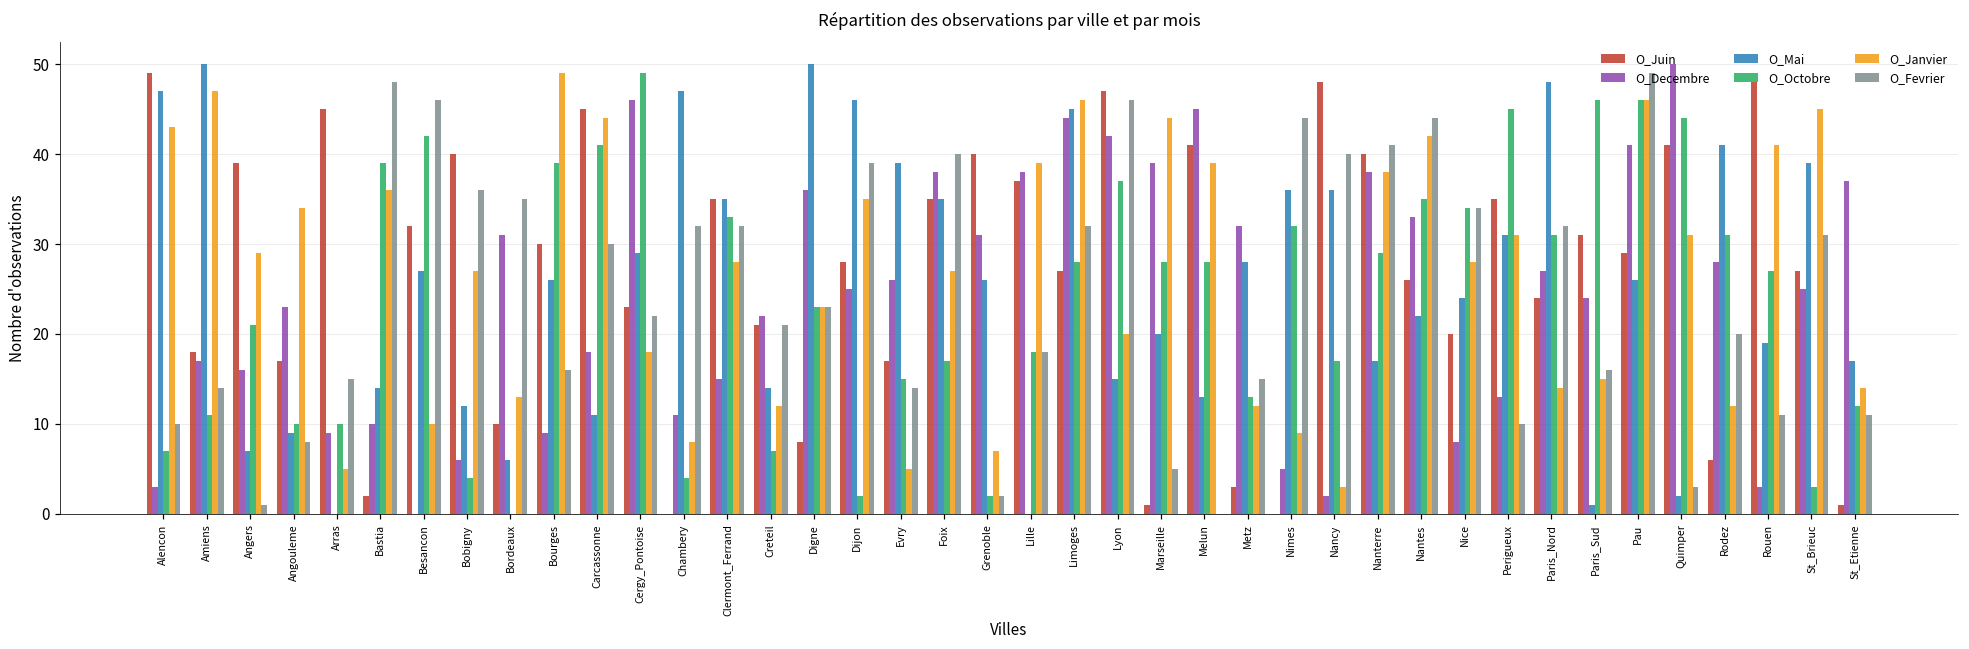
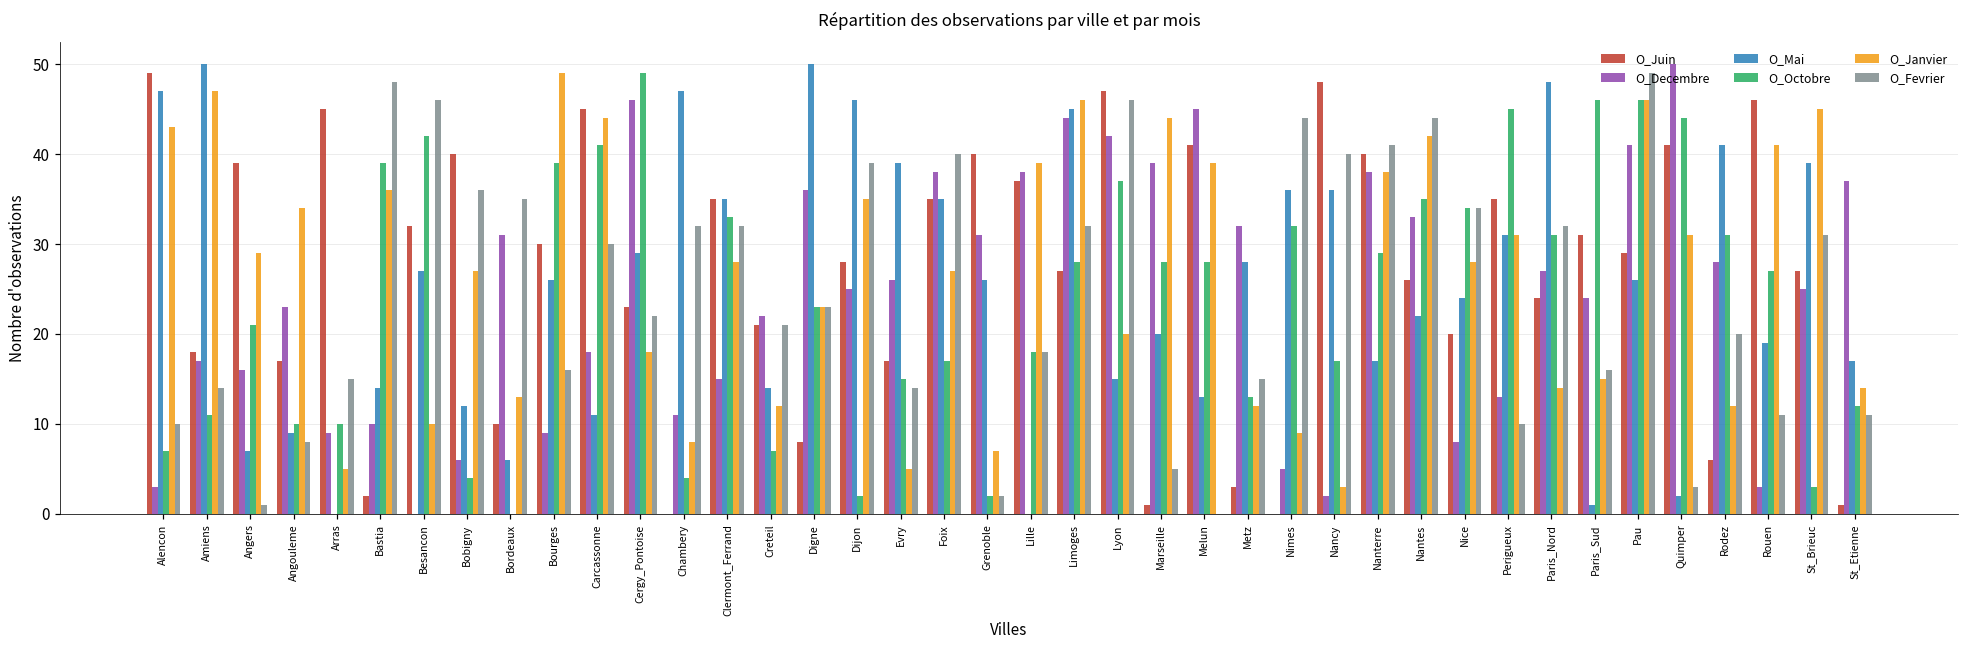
O_Juin, Rouen: 48 -> 46
